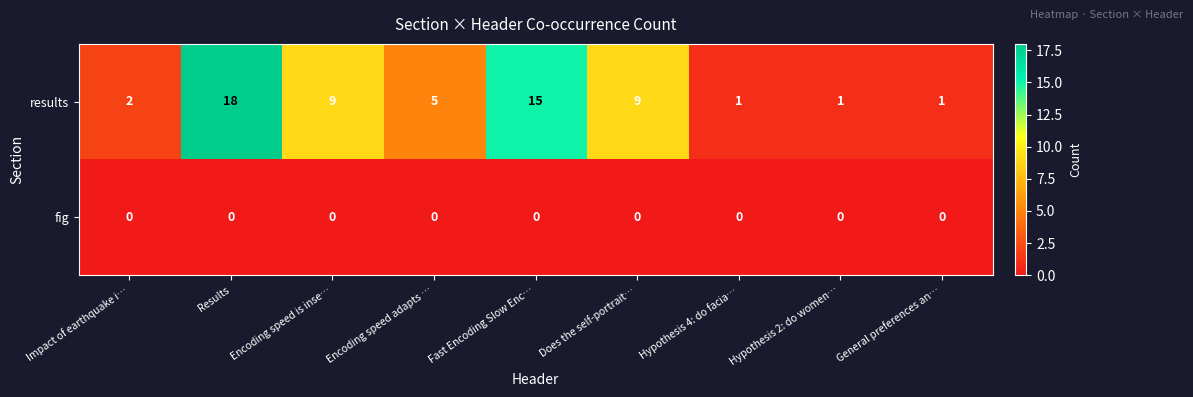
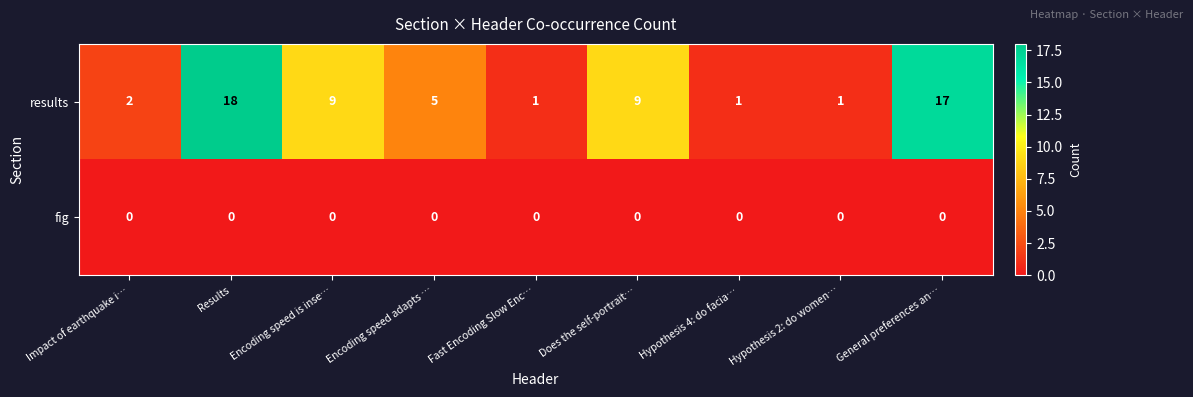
results, Fast Encoding Slow Enc…: 15 -> 1
results, General preferences an…: 1 -> 17
